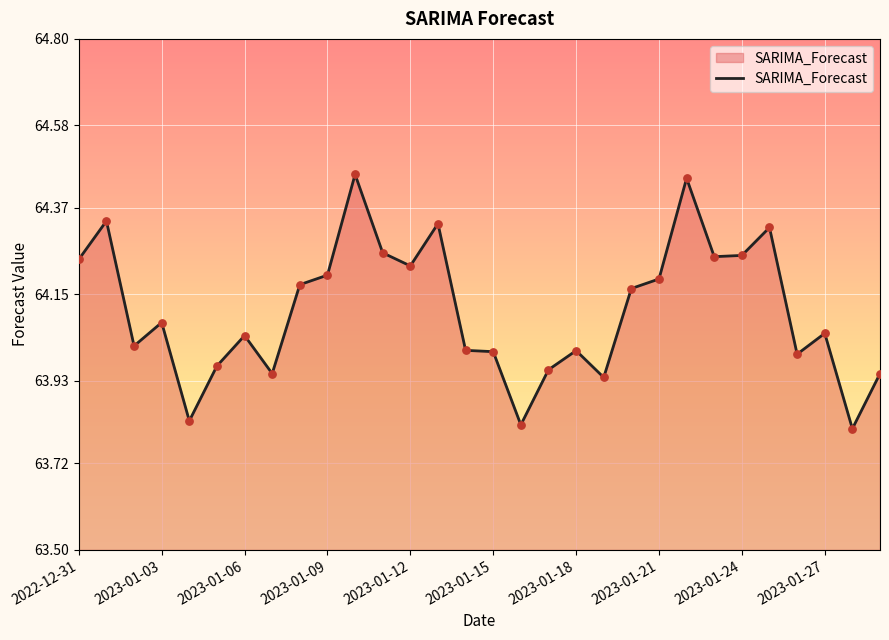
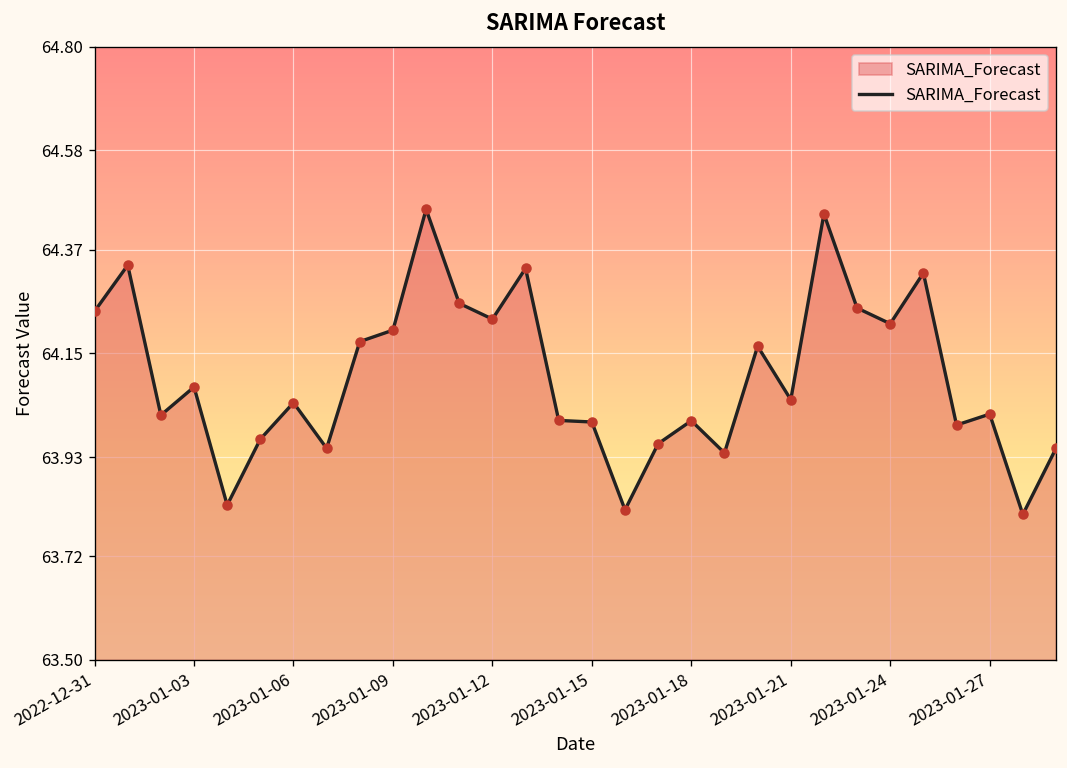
2023-01-21: 64.19 -> 64.05
2023-01-24: 64.25 -> 64.21
2023-01-27: 64.05 -> 64.02
